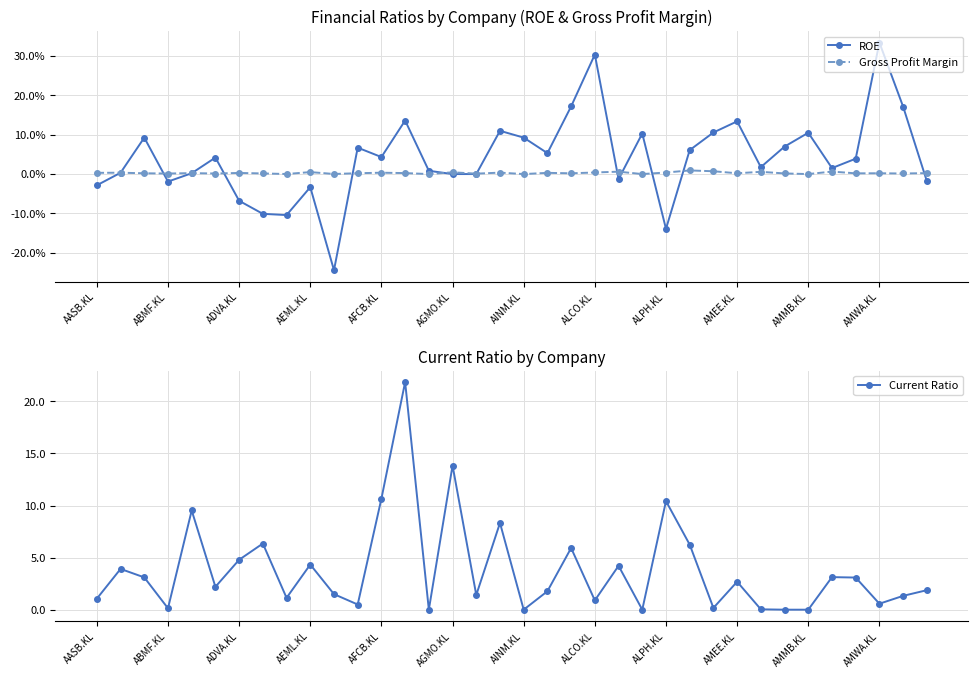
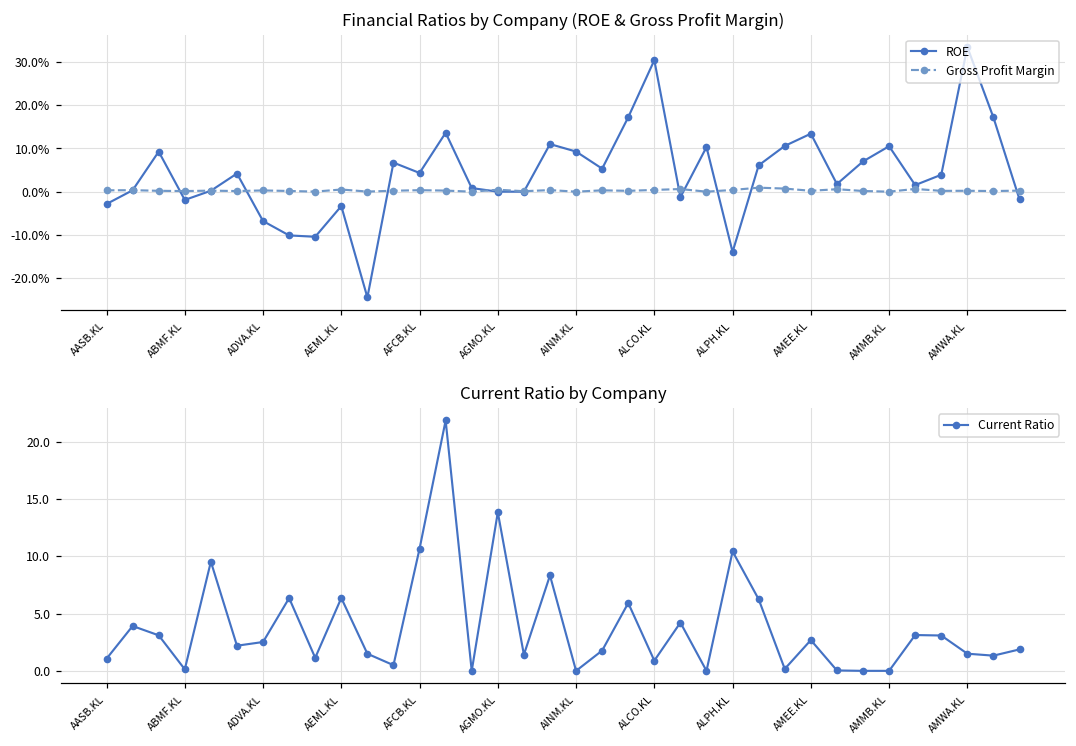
Current Ratio by Company, ADVA.KL: 4.8 -> 2.5
Current Ratio by Company, AEML.KL: 4.3 -> 6.4
Current Ratio by Company, AMWA.KL: 0.6 -> 1.5
